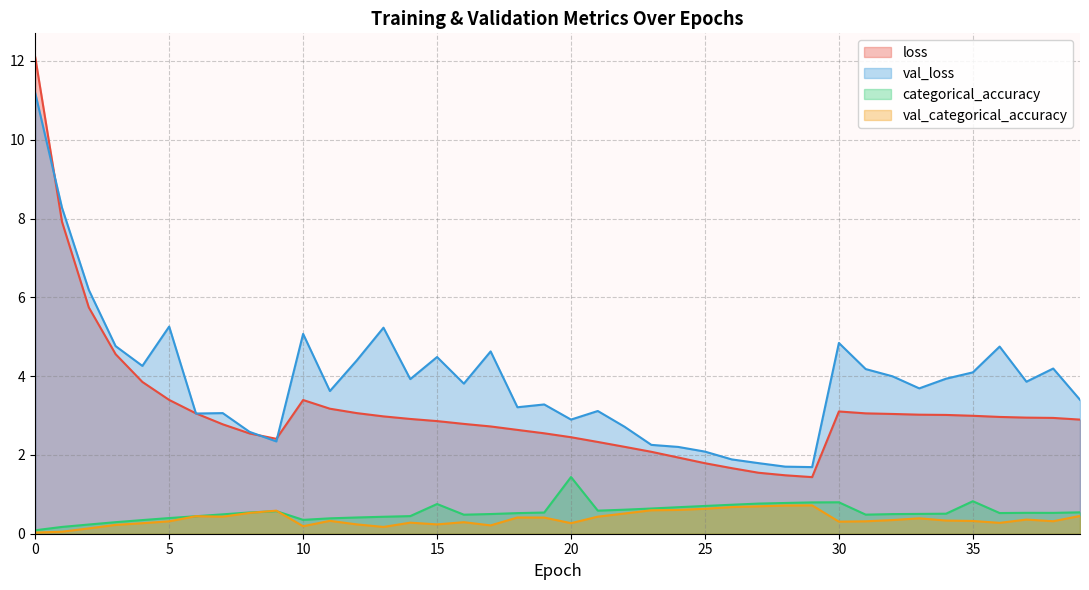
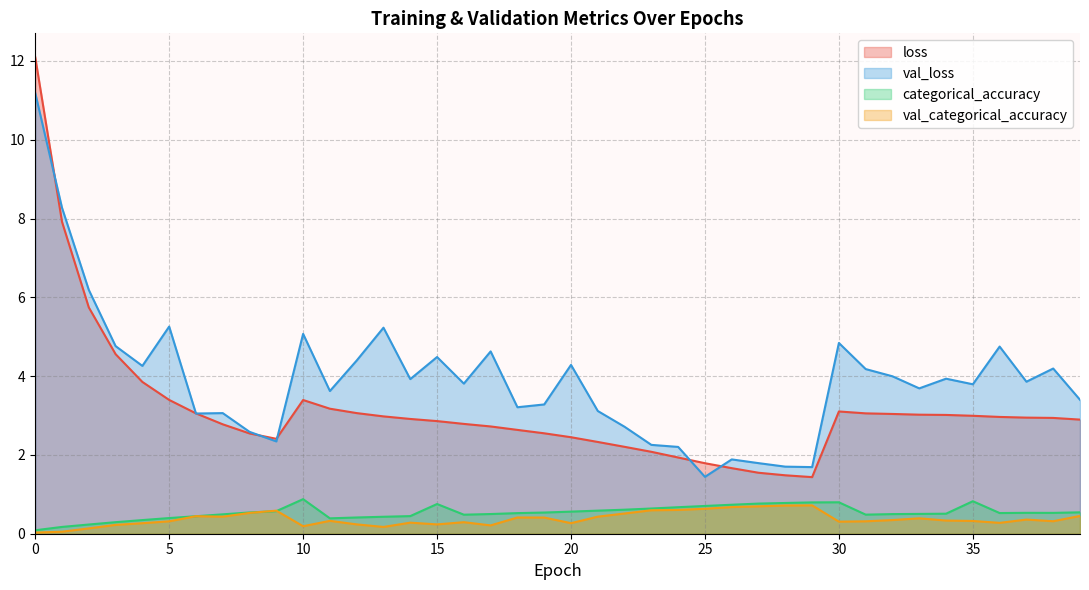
categorical_accuracy, 10: 0.4 -> 0.9
val_loss, 20: 2.9 -> 4.3
categorical_accuracy, 20: 1.4 -> 0.6
val_loss, 25: 2.1 -> 1.4
val_loss, 35: 4.1 -> 3.8
